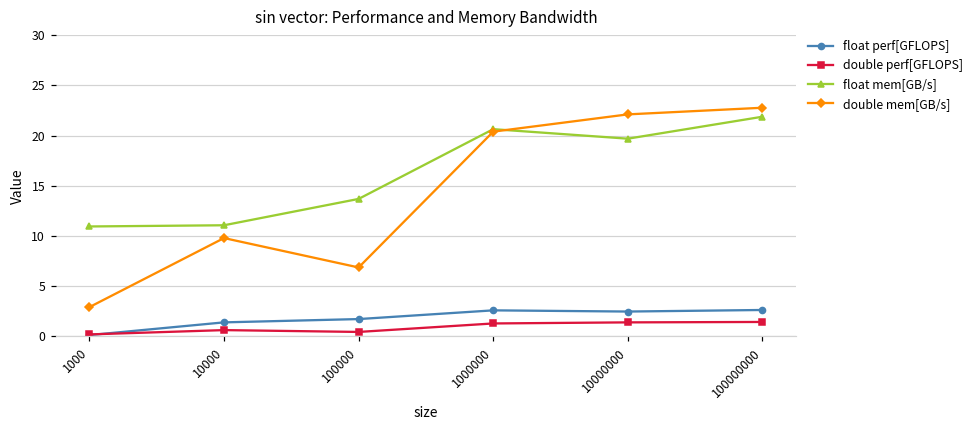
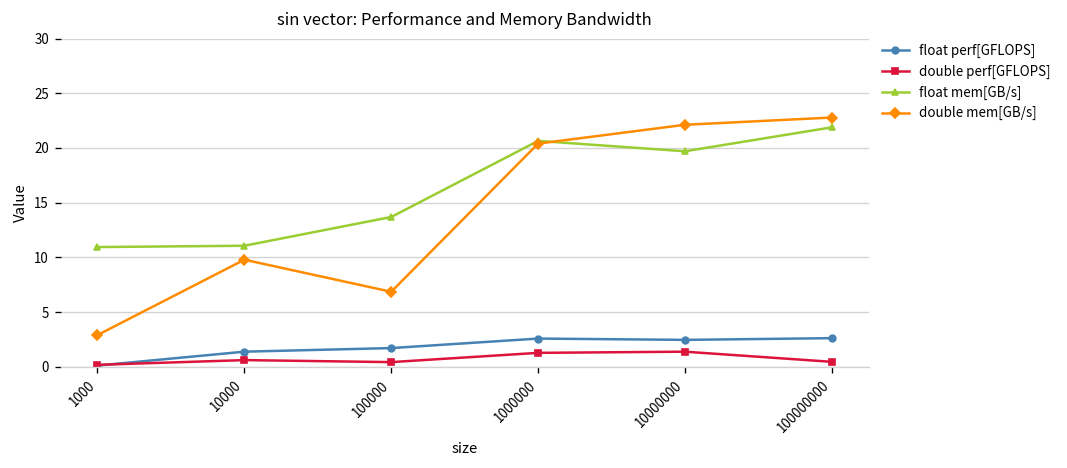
double perf[GFLOPS], 100000000: 1 -> 0
